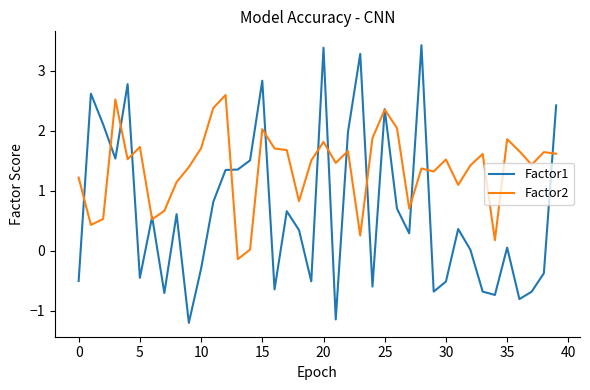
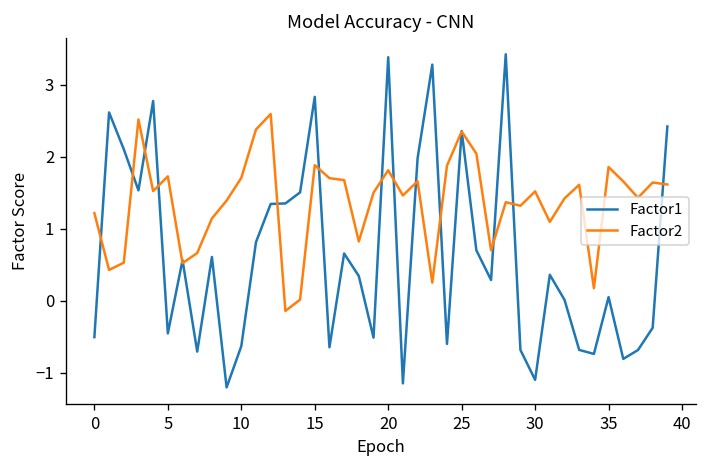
Factor1, 10: -0.3 -> -0.6
Factor2, 15: 2.0 -> 1.9
Factor1, 30: -0.5 -> -1.1
